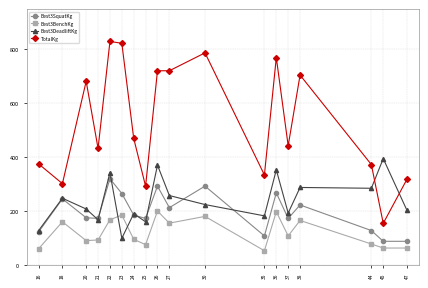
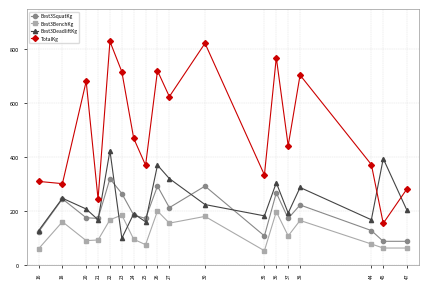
TotalKg, 16: 380 -> 310
TotalKg, 21: 430 -> 240
Best3DeadliftKg, 22: 340 -> 420
TotalKg, 23: 820 -> 720
TotalKg, 25: 290 -> 370
Best3DeadliftKg, 27: 260 -> 320
TotalKg, 27: 720 -> 630
TotalKg, 30: 790 -> 820
Best3DeadliftKg, 36: 350 -> 310
Best3DeadliftKg, 44: 280 -> 170
TotalKg, 47: 320 -> 280
